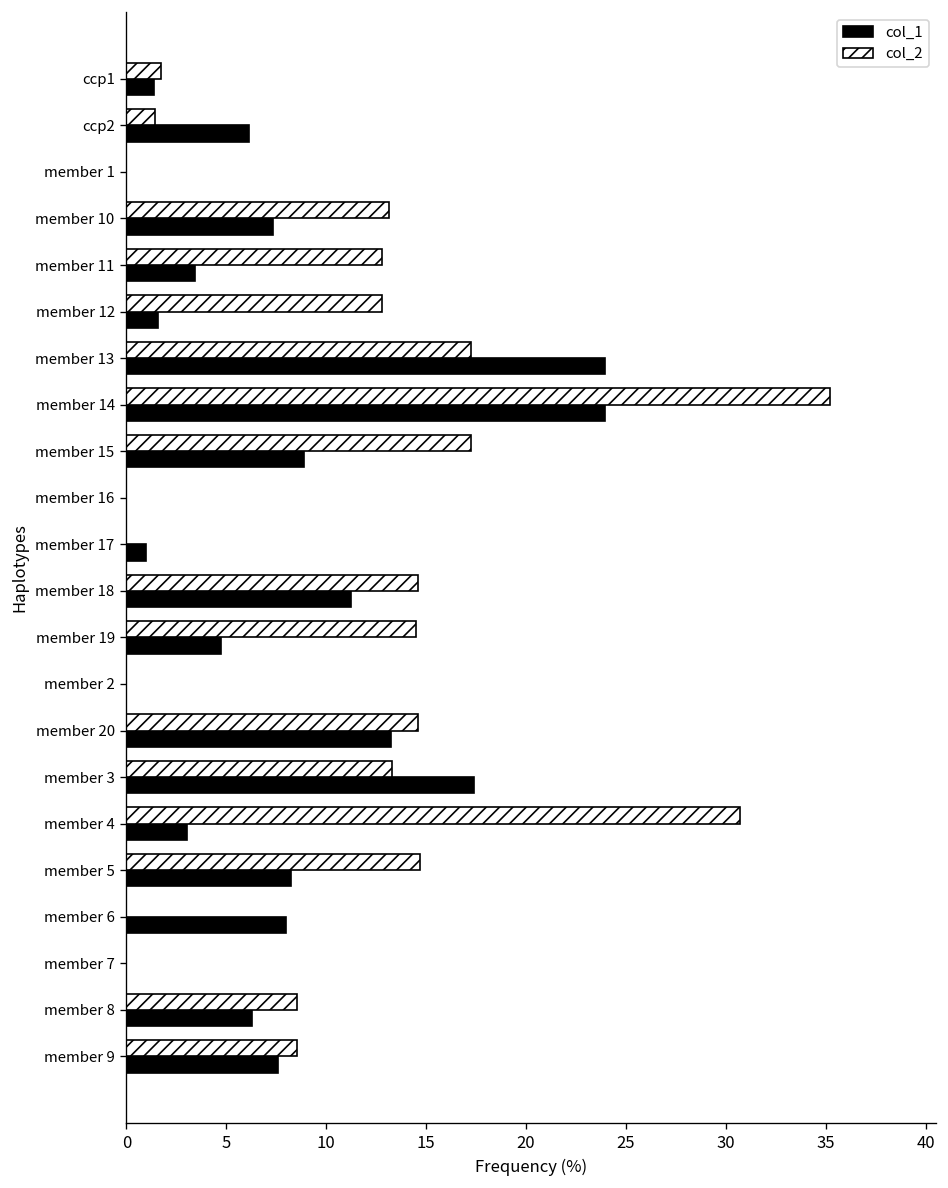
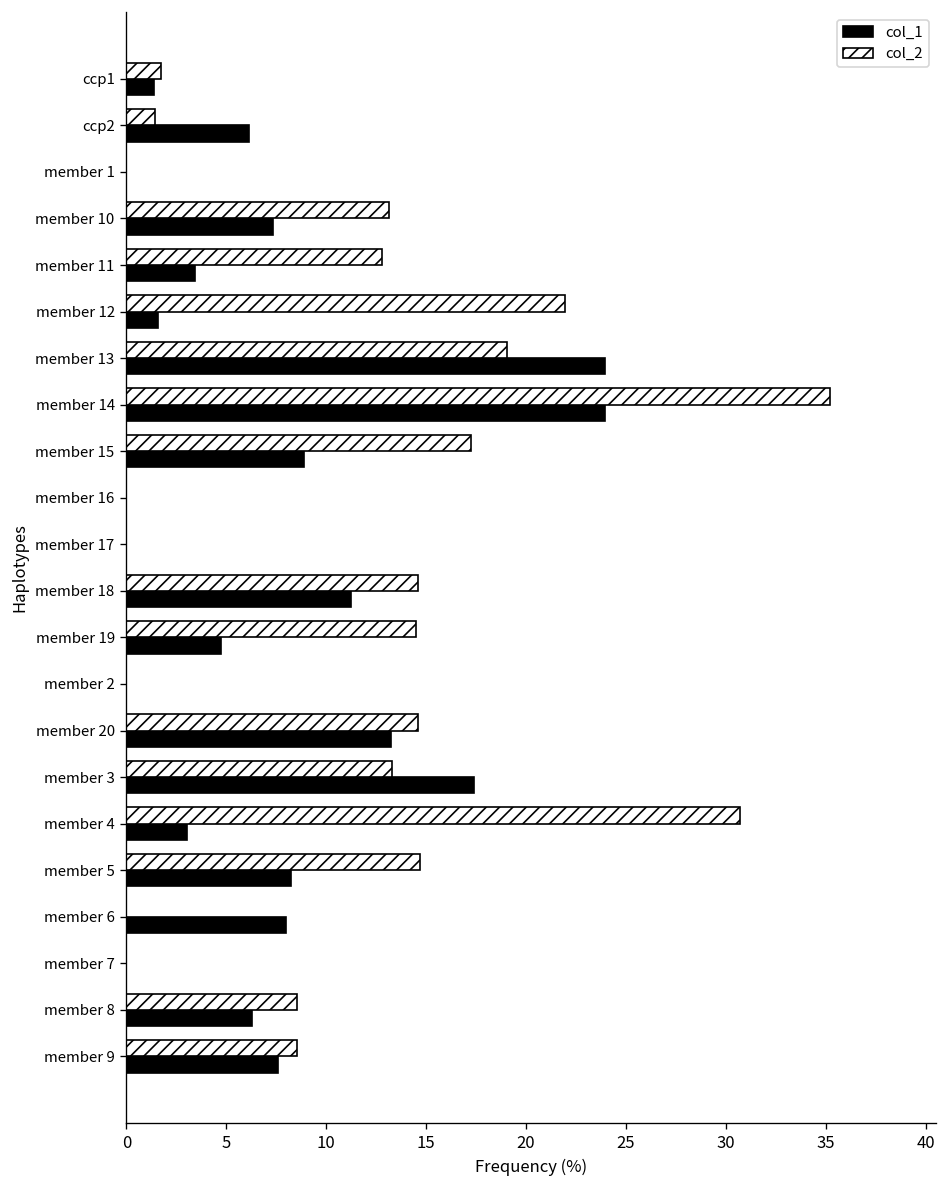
col_2, member 12: 12.8 -> 22.0
col_2, member 13: 17.3 -> 19.0
col_1, member 17: 1 -> 0
